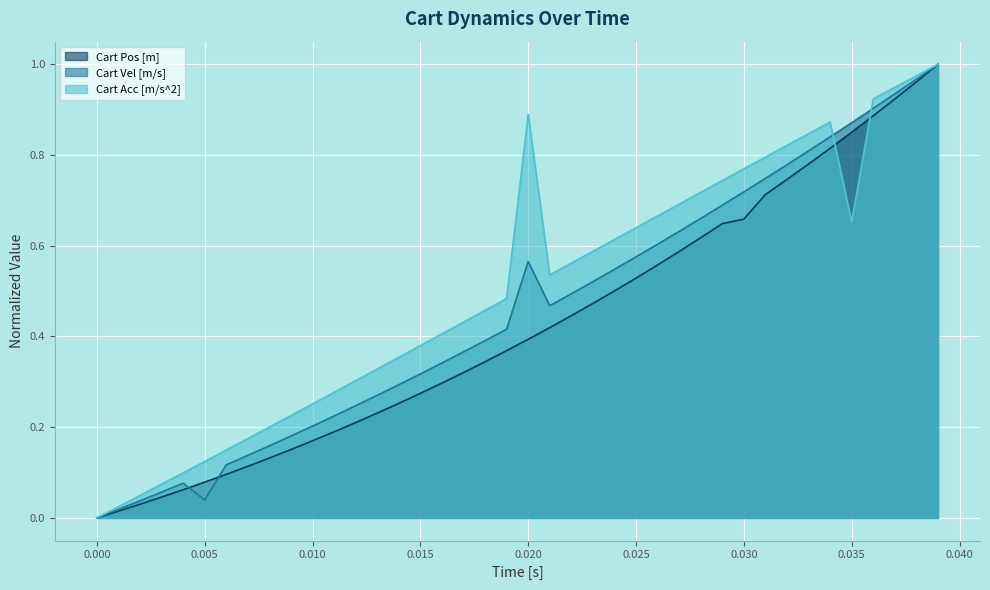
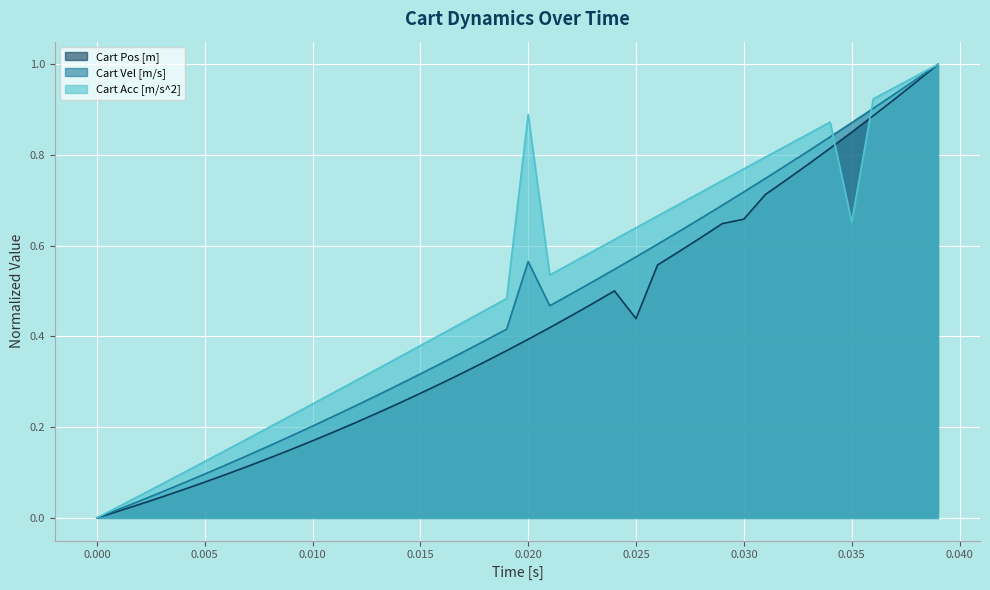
Cart Vel [m/s], 0.005: 0.04 -> 0.10
Cart Pos [m], 0.025: 0.53 -> 0.44
